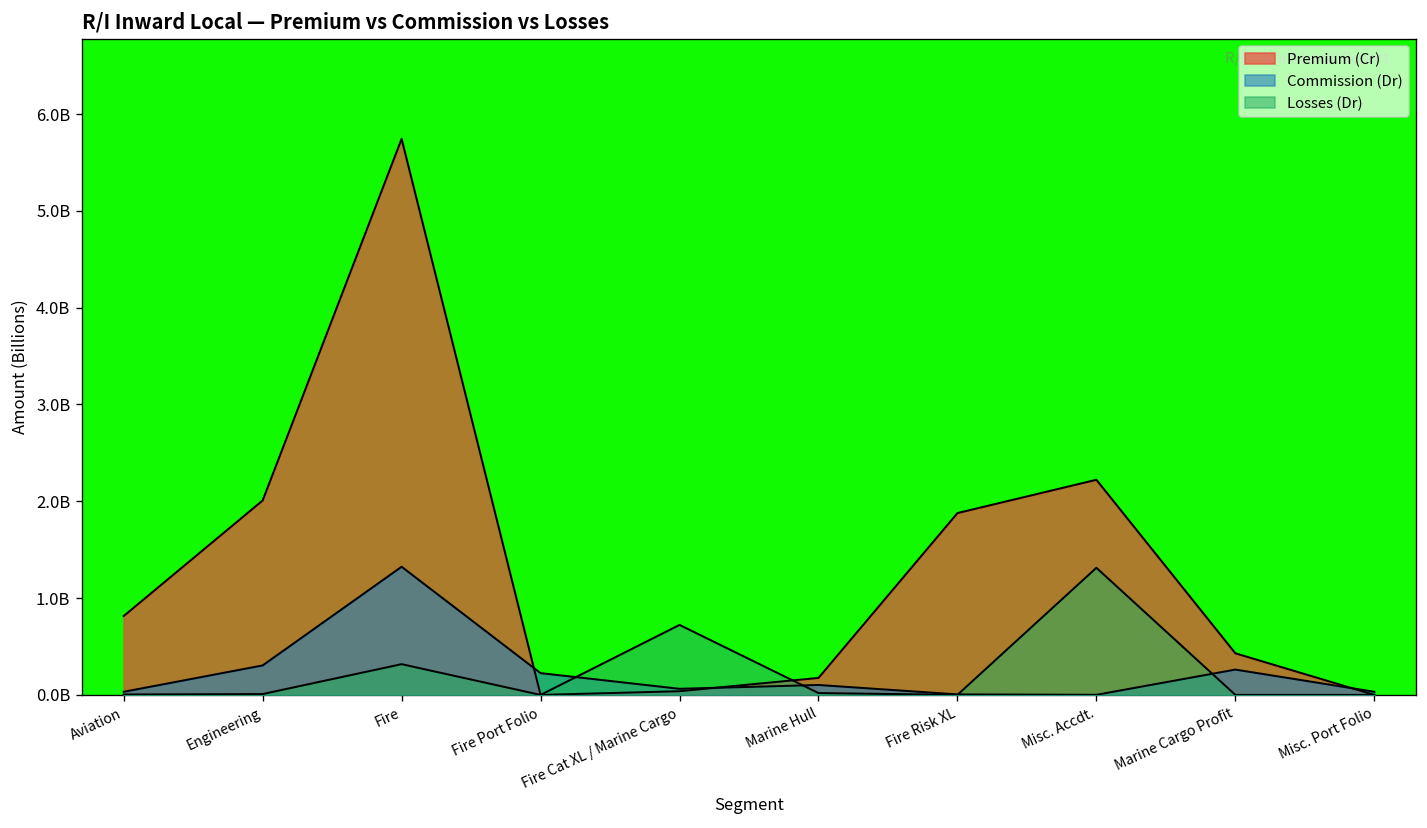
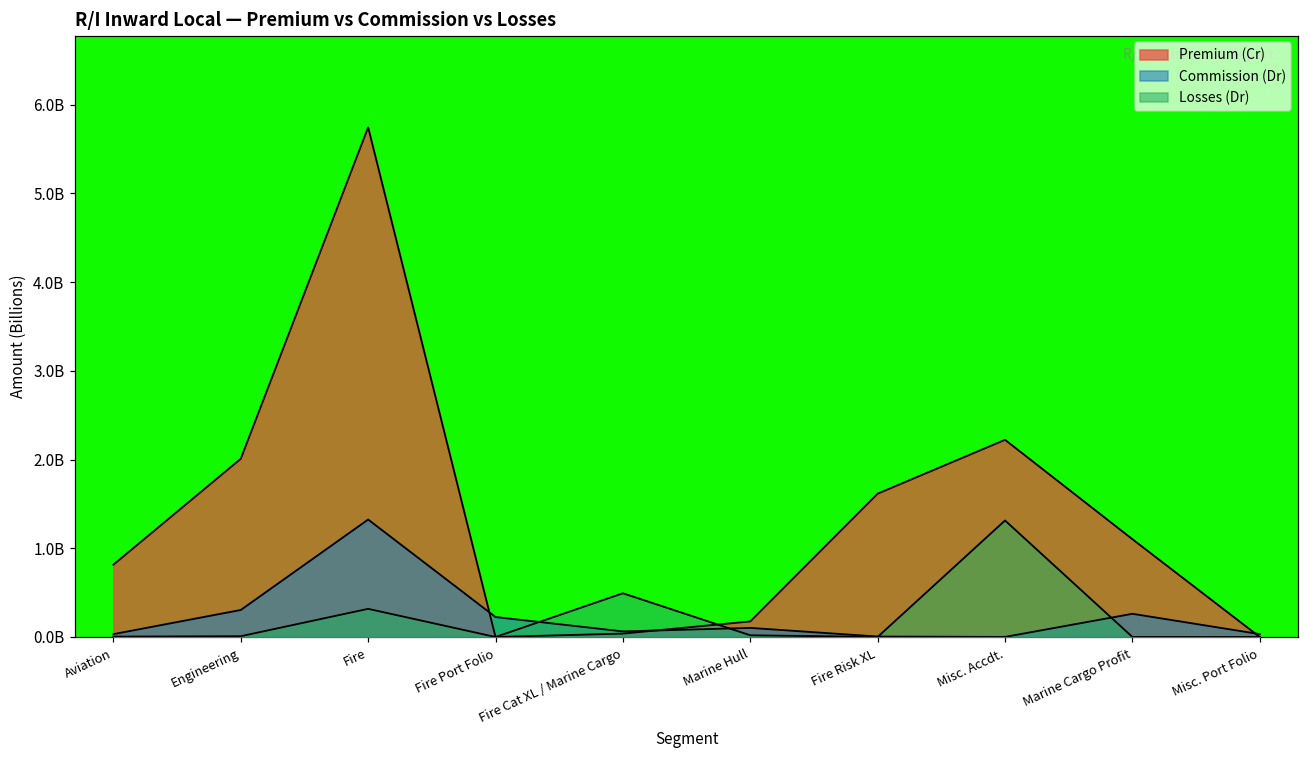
Losses (Dr), Fire Cat XL / Marine Cargo: 700000000 -> 500000000
Premium (Cr), Fire Risk XL: 1900000000 -> 1600000000
Premium (Cr), Marine Cargo Profit: 400000000 -> 1100000000
